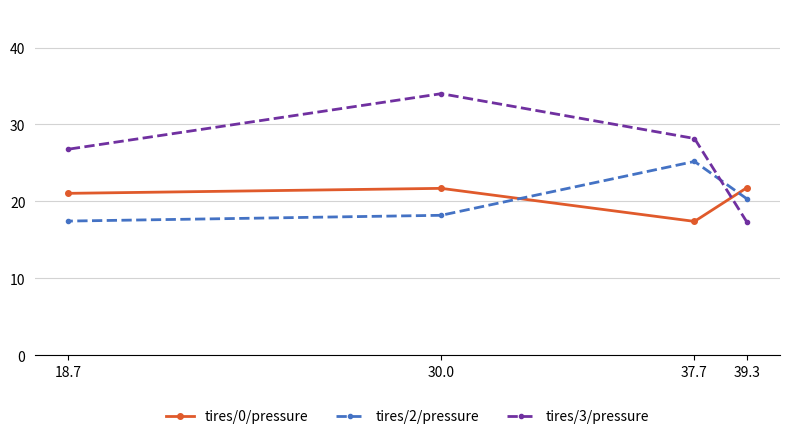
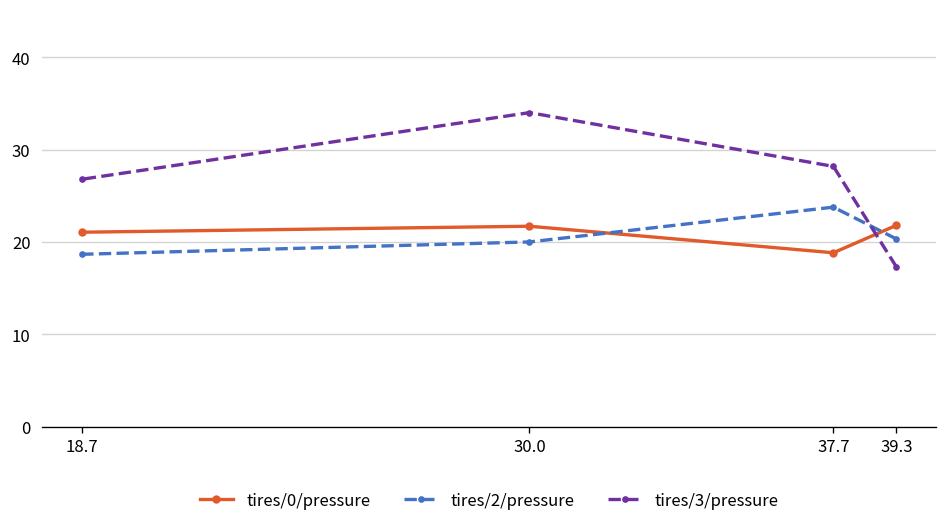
tires/2/pressure, 18.7: 17 -> 19
tires/2/pressure, 30.0: 18 -> 20
tires/0/pressure, 37.7: 17 -> 19
tires/2/pressure, 37.7: 25 -> 24
